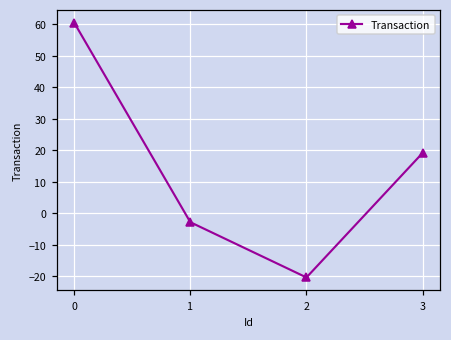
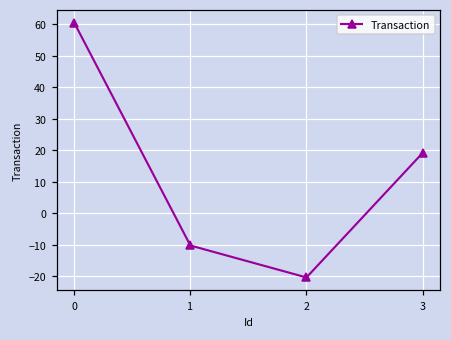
1: -3 -> -10
